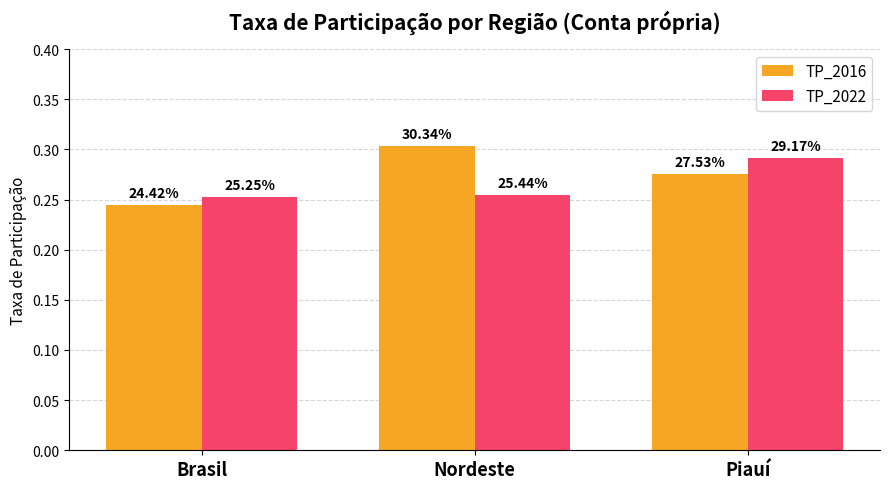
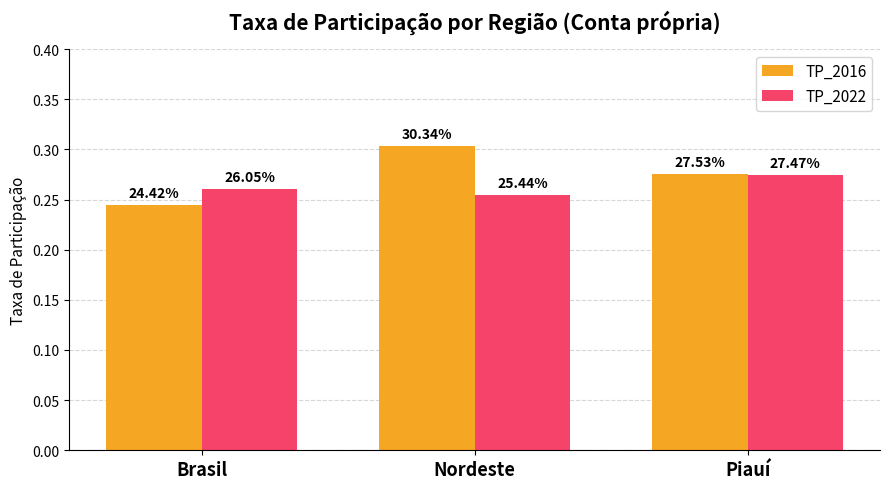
TP_2022, Brasil: 25.25% -> 26.05%
TP_2022, Piauí: 29.17% -> 27.47%
